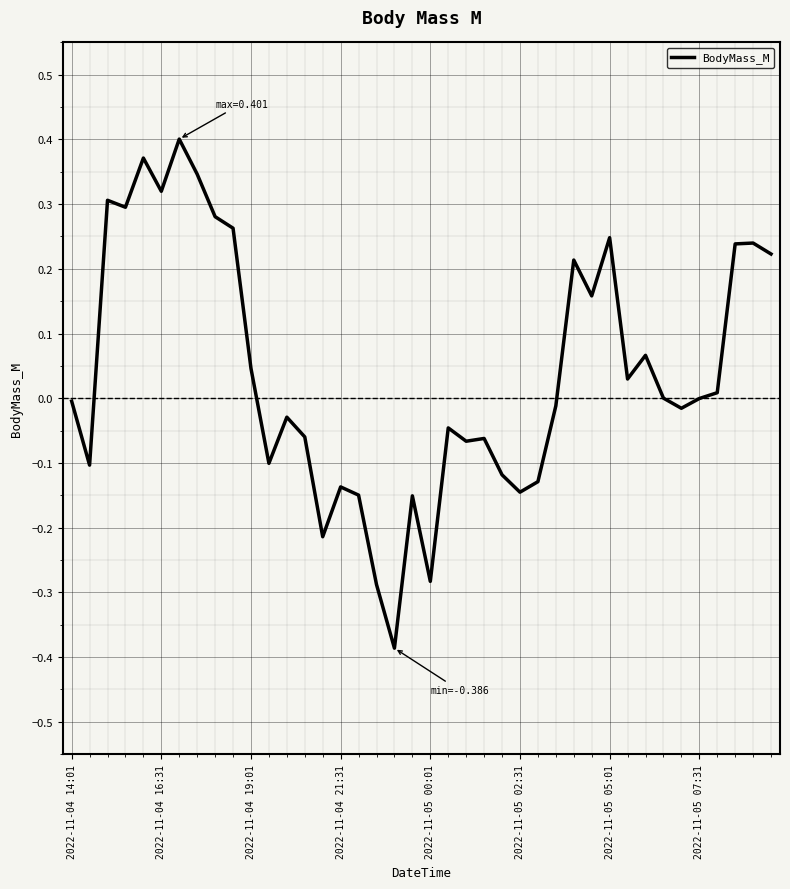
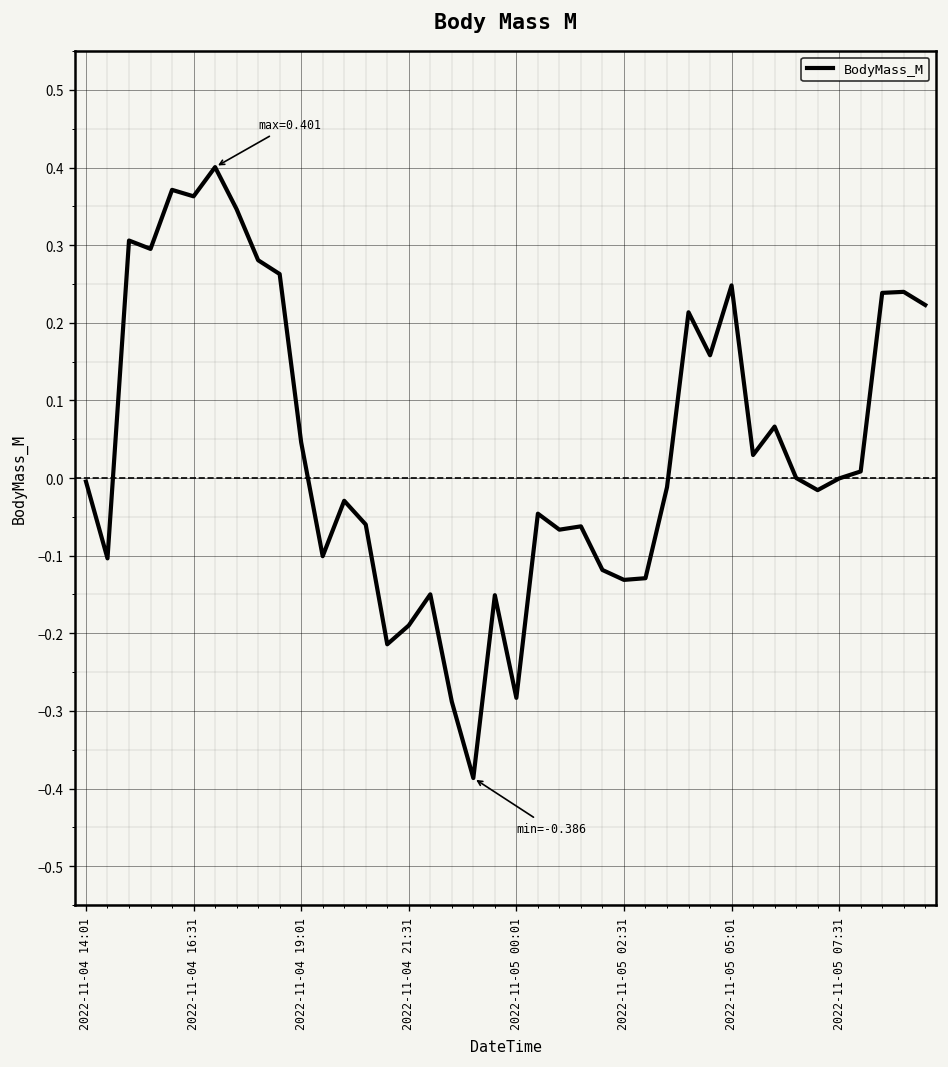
2022-11-04 16:31: 0.32 -> 0.36
2022-11-04 21:31: -0.14 -> -0.19
2022-11-05 02:31: -0.15 -> -0.13
